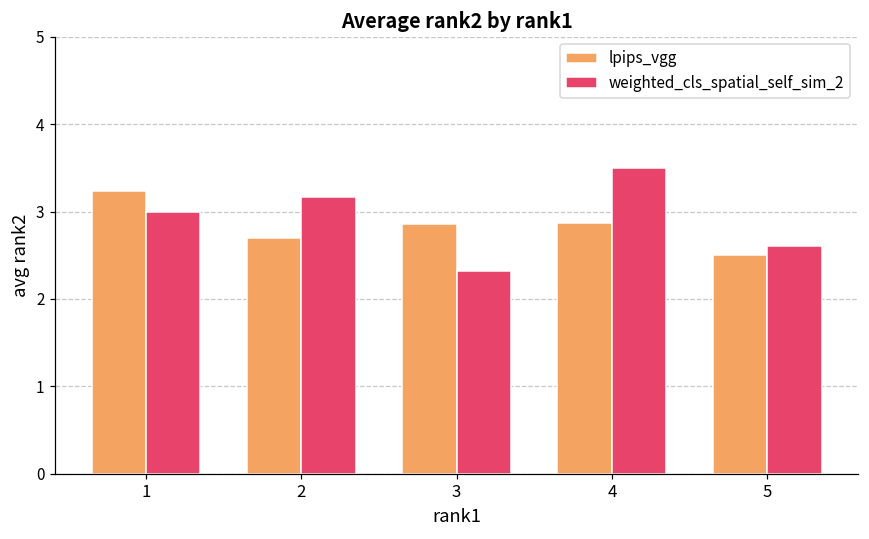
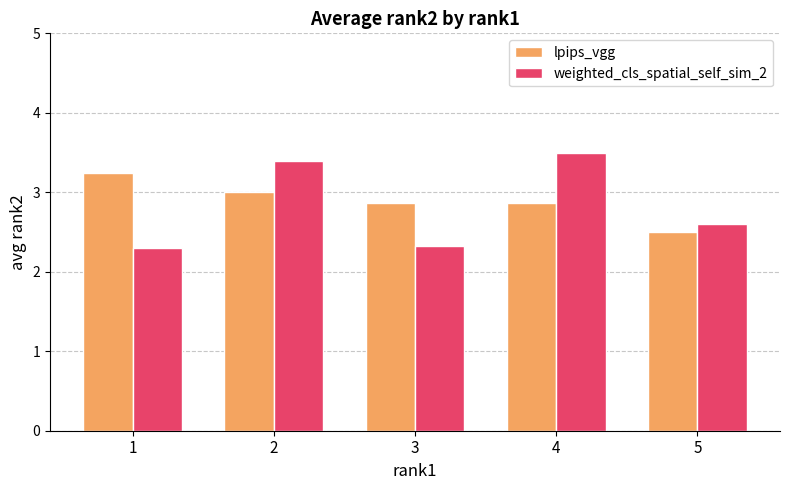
weighted_cls_spatial_self_sim_2, 1: 3.0 -> 2.3
lpips_vgg, 2: 2.7 -> 3.0
weighted_cls_spatial_self_sim_2, 2: 3.2 -> 3.4
